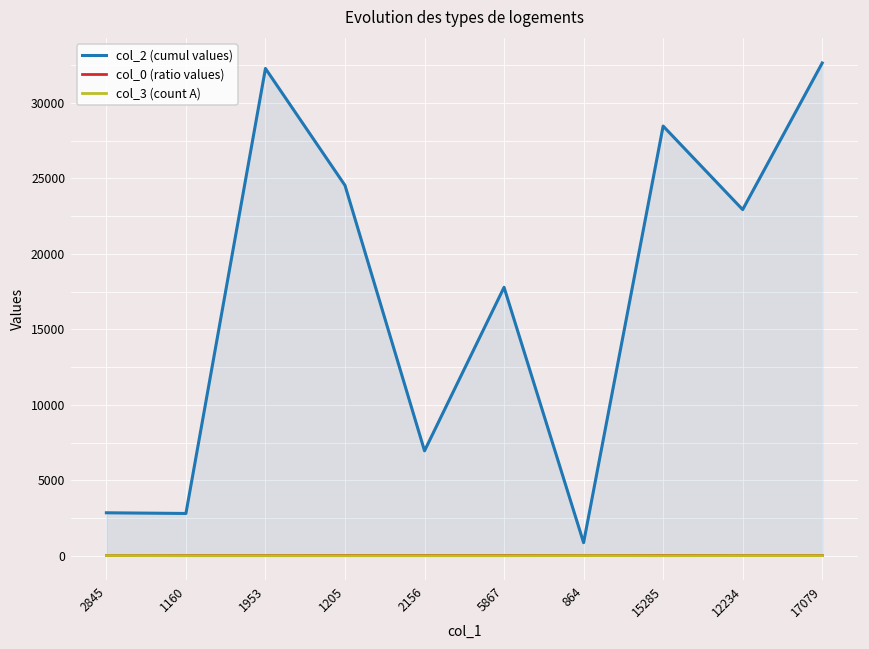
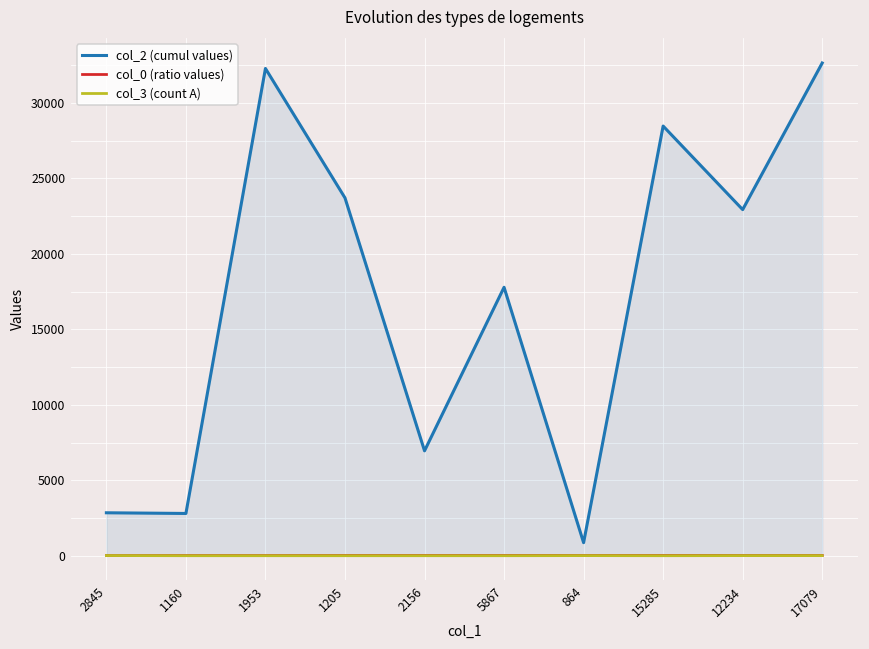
col_2 (cumul values), 1205: 24500 -> 23700
